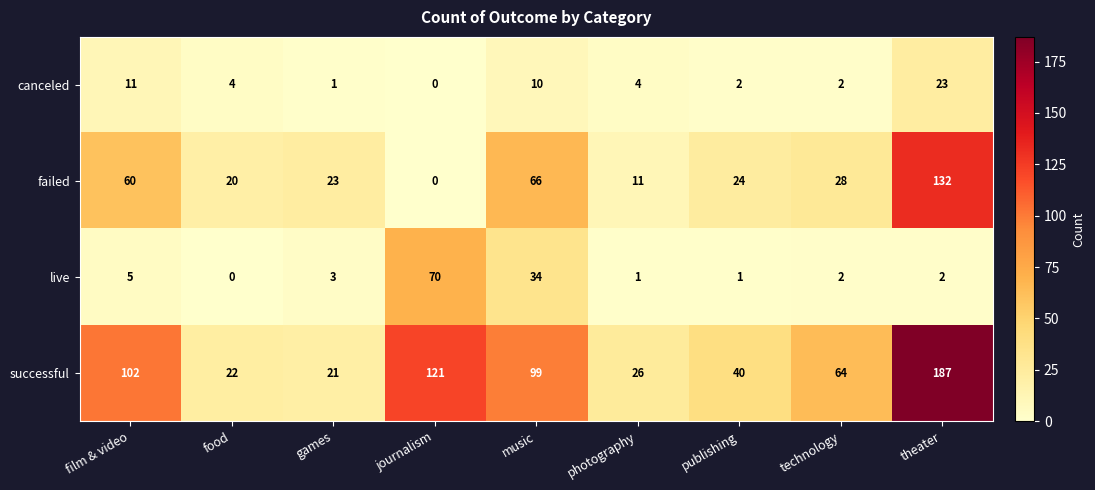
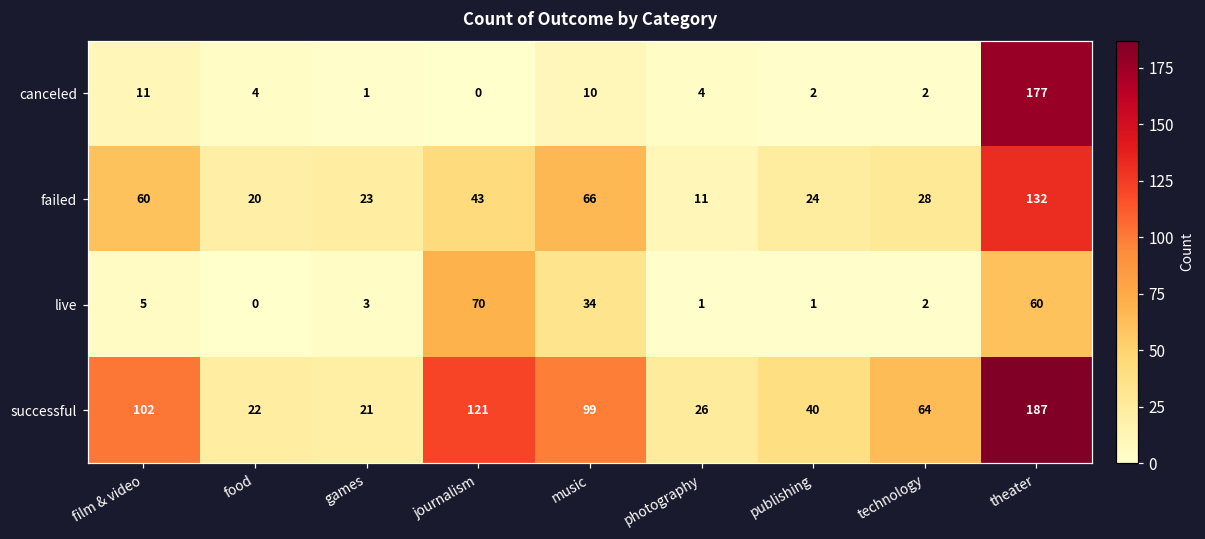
canceled, theater: 23 -> 177
failed, journalism: 0 -> 43
live, theater: 2 -> 60
